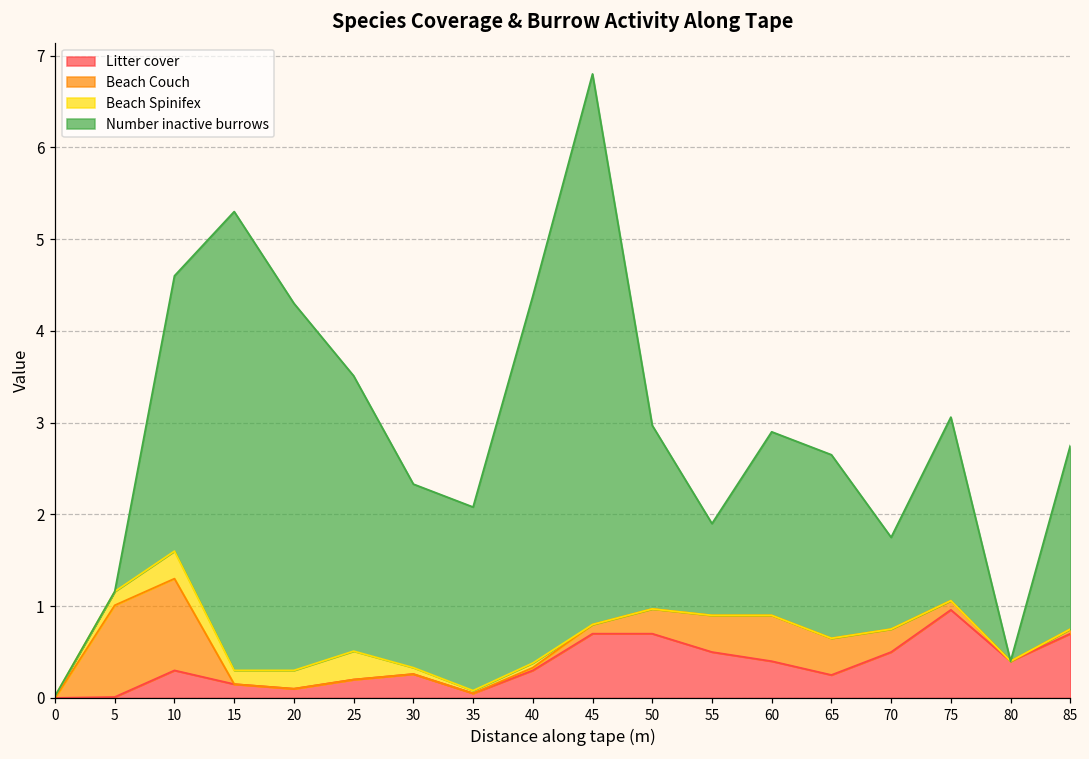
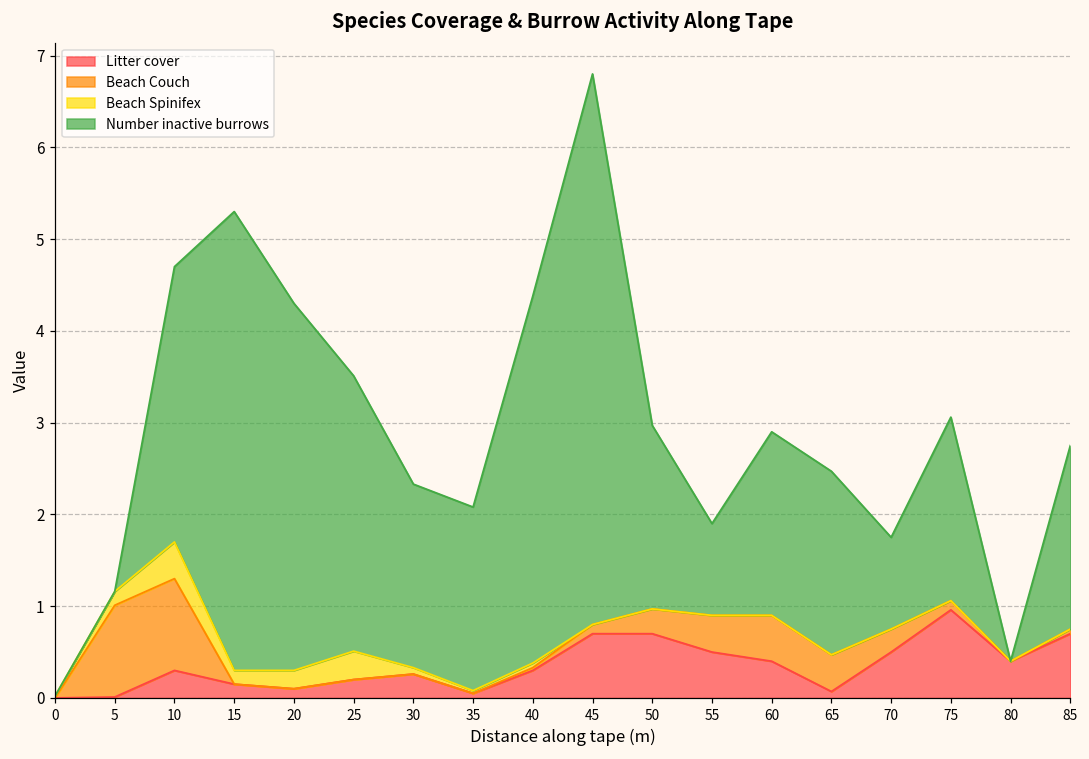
Beach Spinifex, 10: 0.3 -> 0.4
Litter cover, 65: 0.3 -> 0.1
